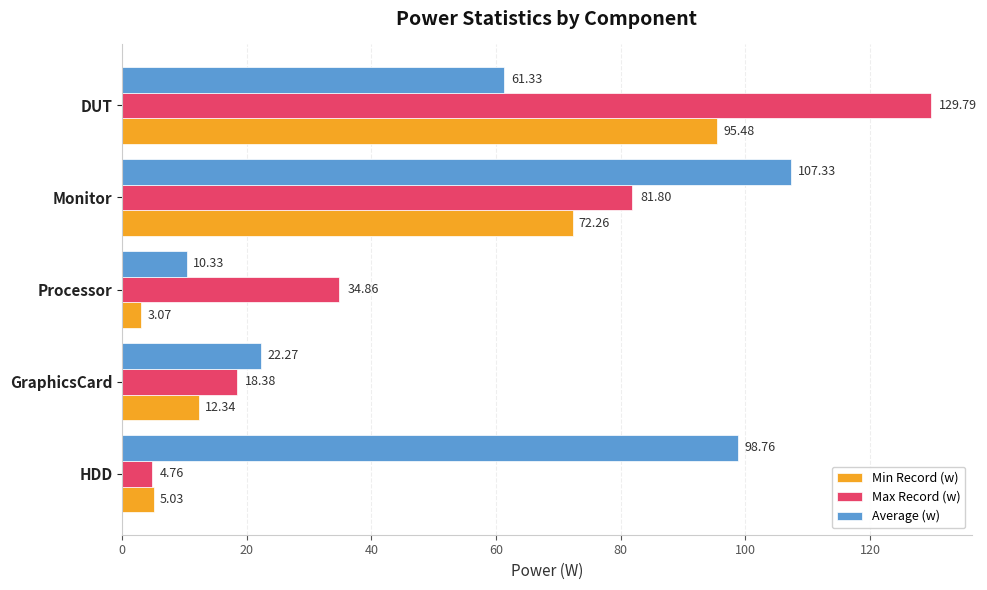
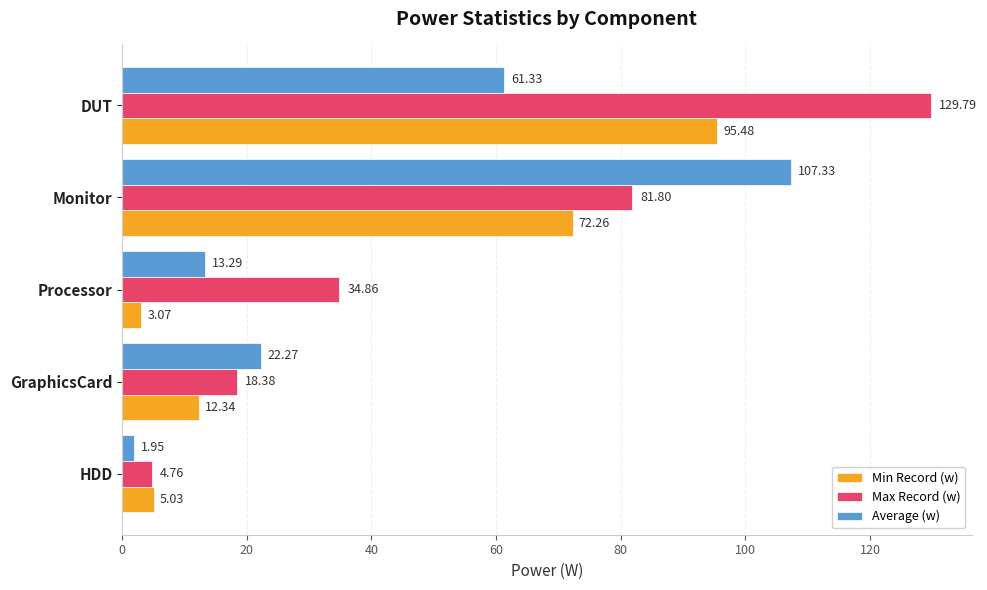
Average (w), Processor: 10.33 -> 13.29
Average (w), HDD: 98.76 -> 1.95
